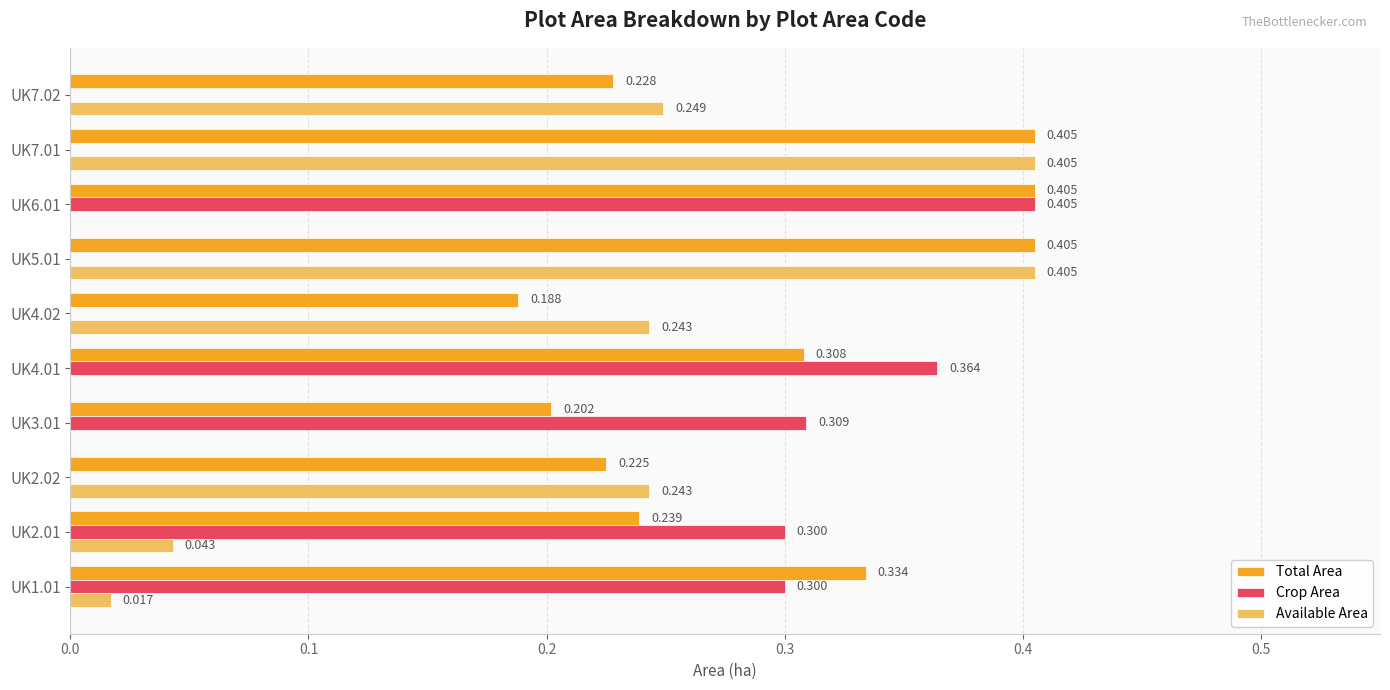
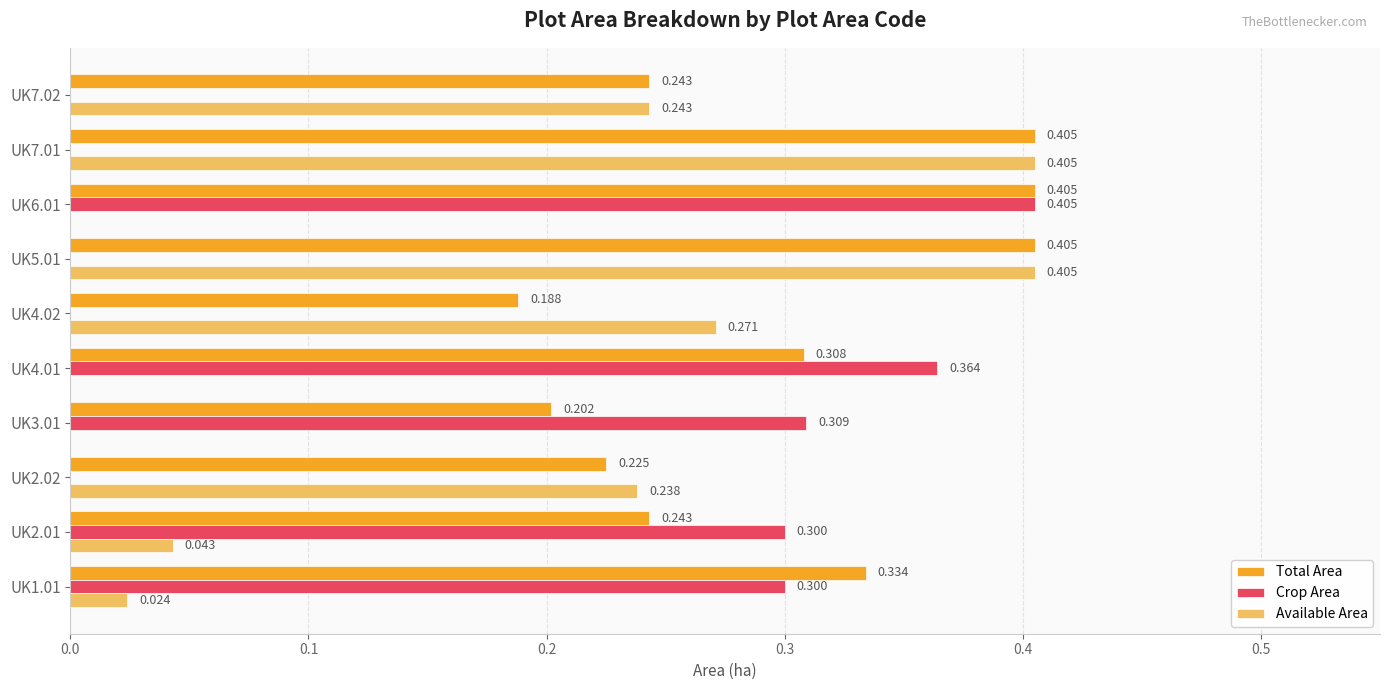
Total Area, UK7.02: 0.228 -> 0.243
Available Area, UK7.02: 0.249 -> 0.243
Available Area, UK4.02: 0.243 -> 0.271
Available Area, UK2.02: 0.243 -> 0.238
Total Area, UK2.01: 0.239 -> 0.243
Available Area, UK1.01: 0.017 -> 0.024
